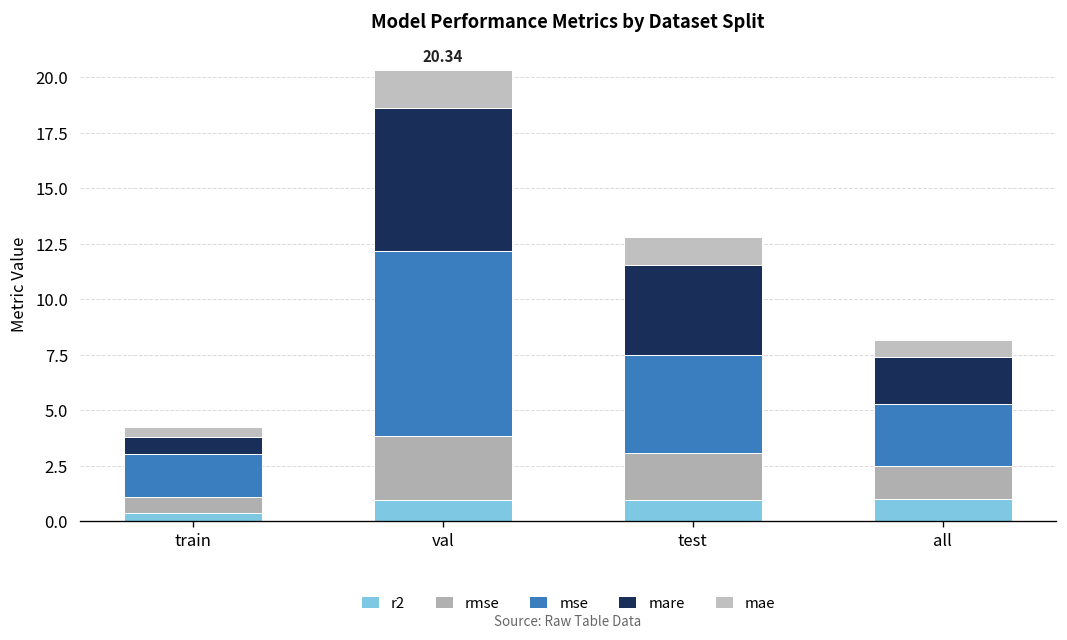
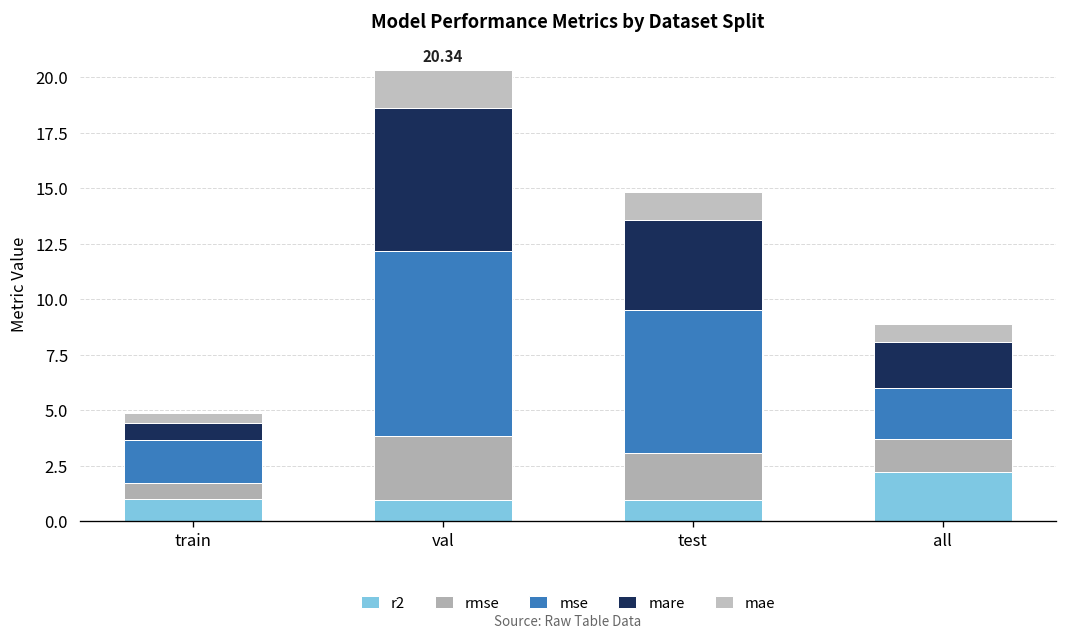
r2, train: 0.4 -> 1.0
mse, test: 4.4 -> 6.4
r2, all: 1.0 -> 2.2
mse, all: 2.8 -> 2.3
